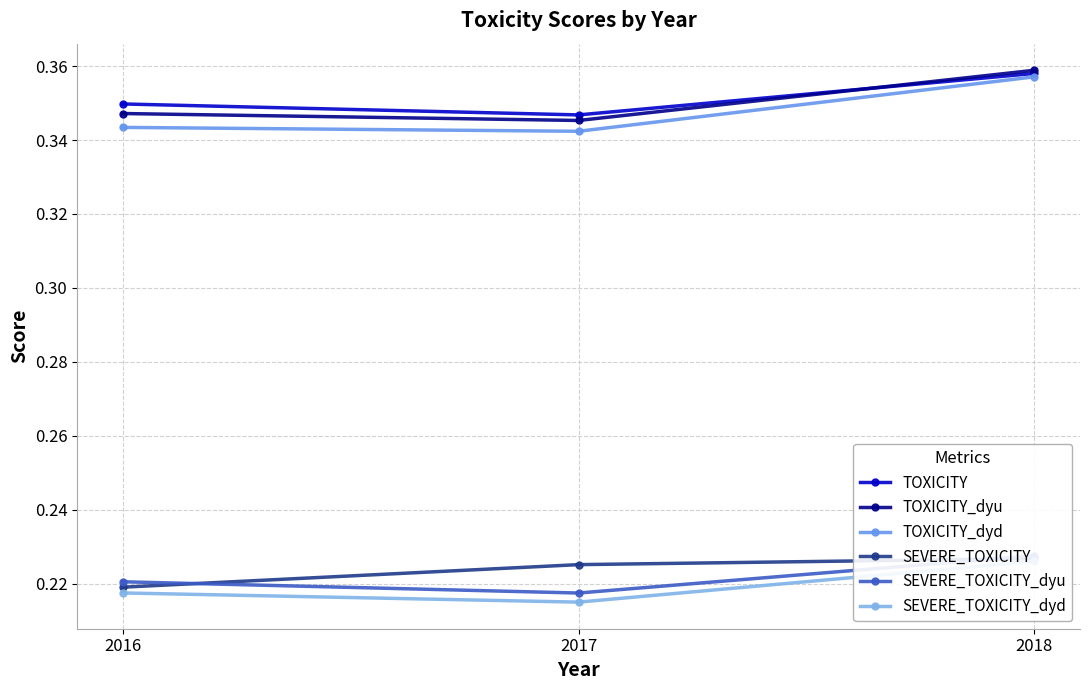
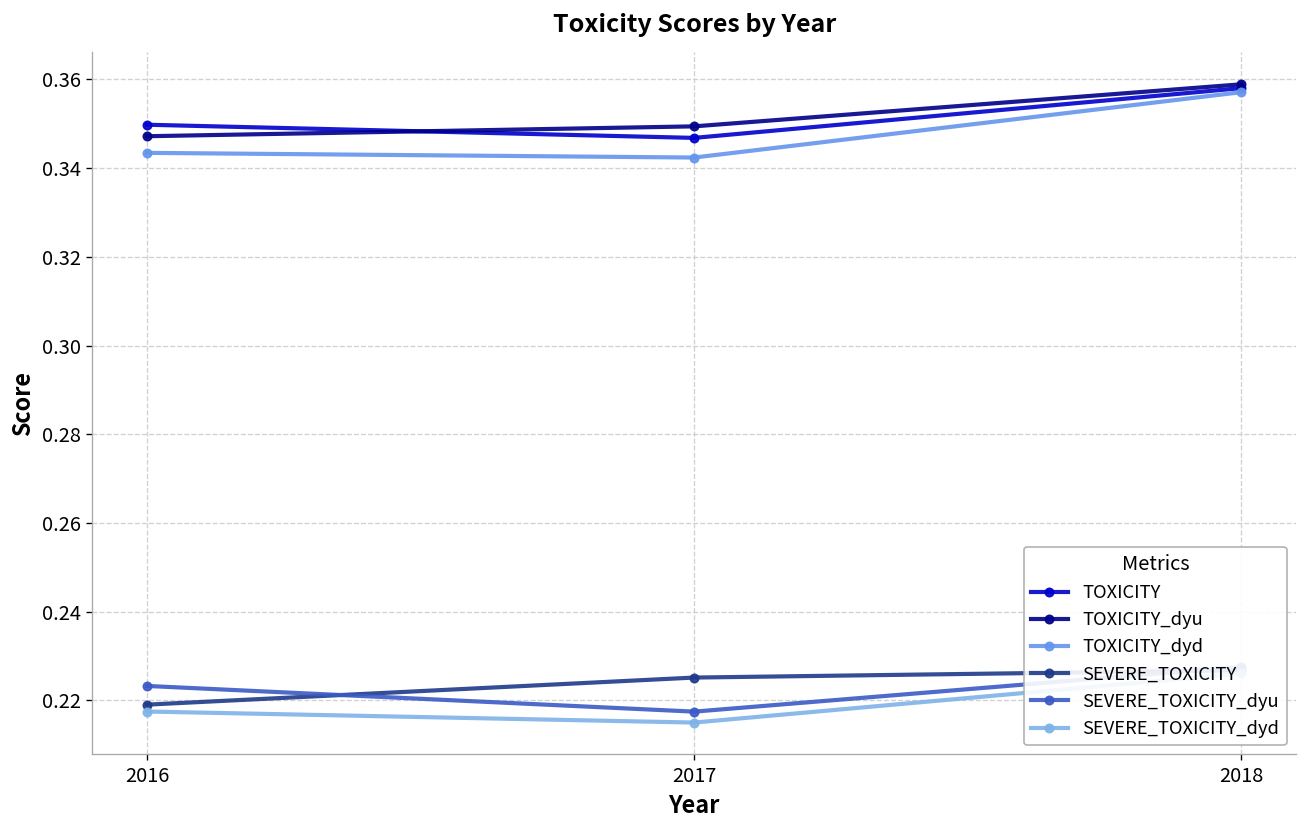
SEVERE_TOXICITY_dyu, 2016: 0.220 -> 0.223
TOXICITY_dyu, 2017: 0.345 -> 0.349
